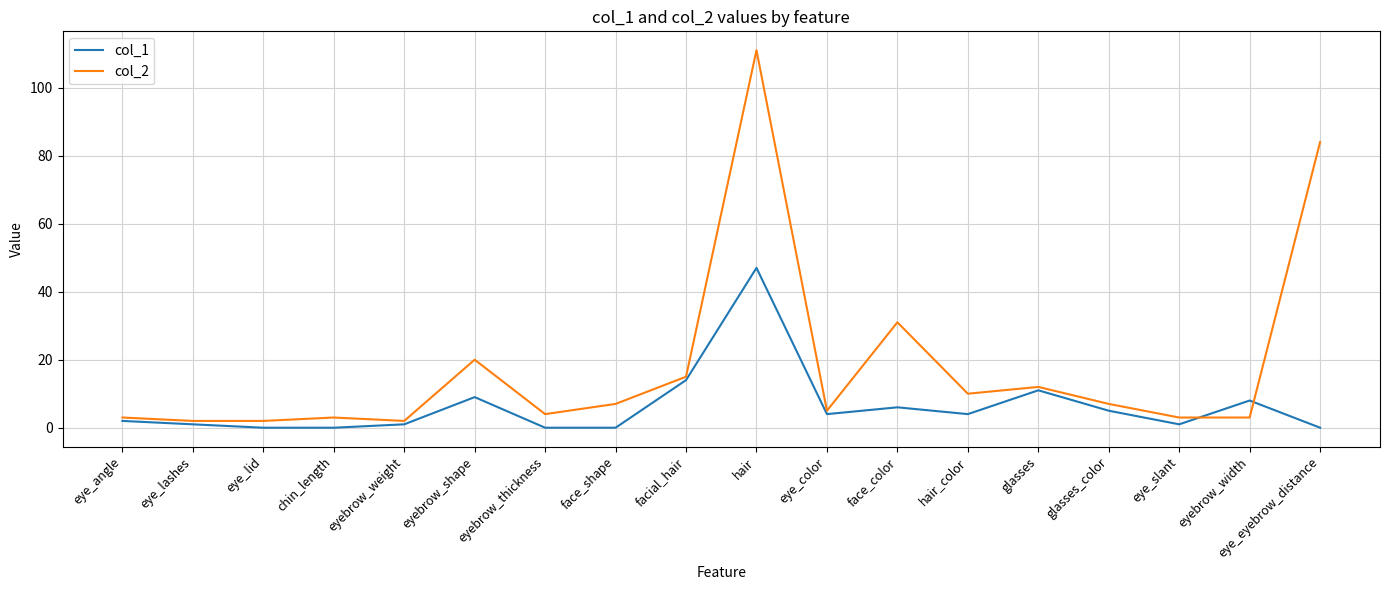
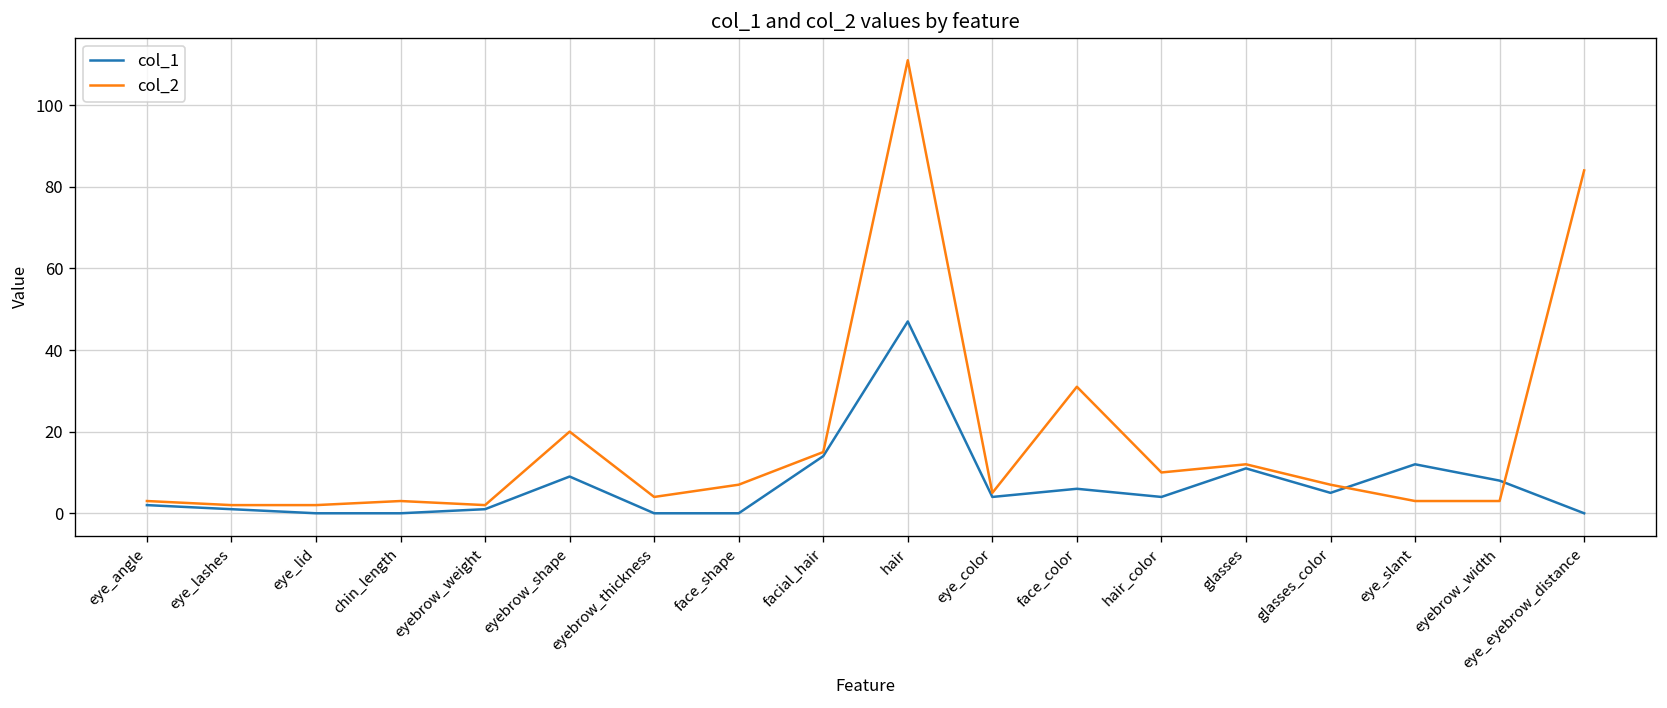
col_1, eye_slant: 1 -> 12
